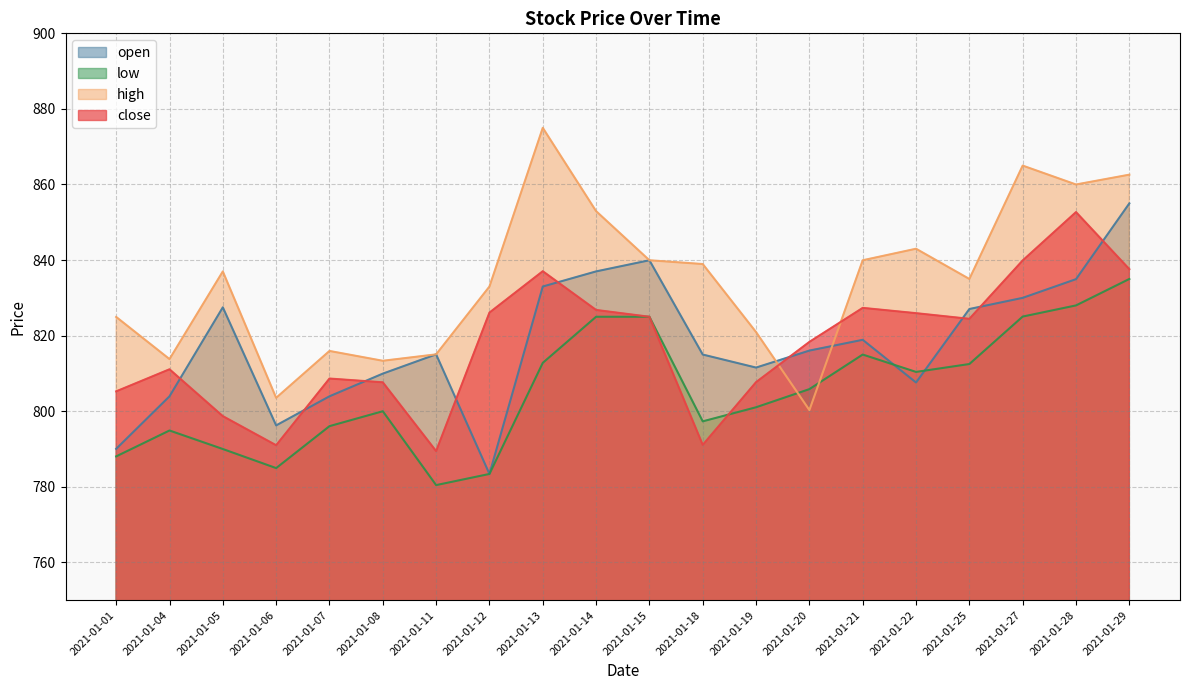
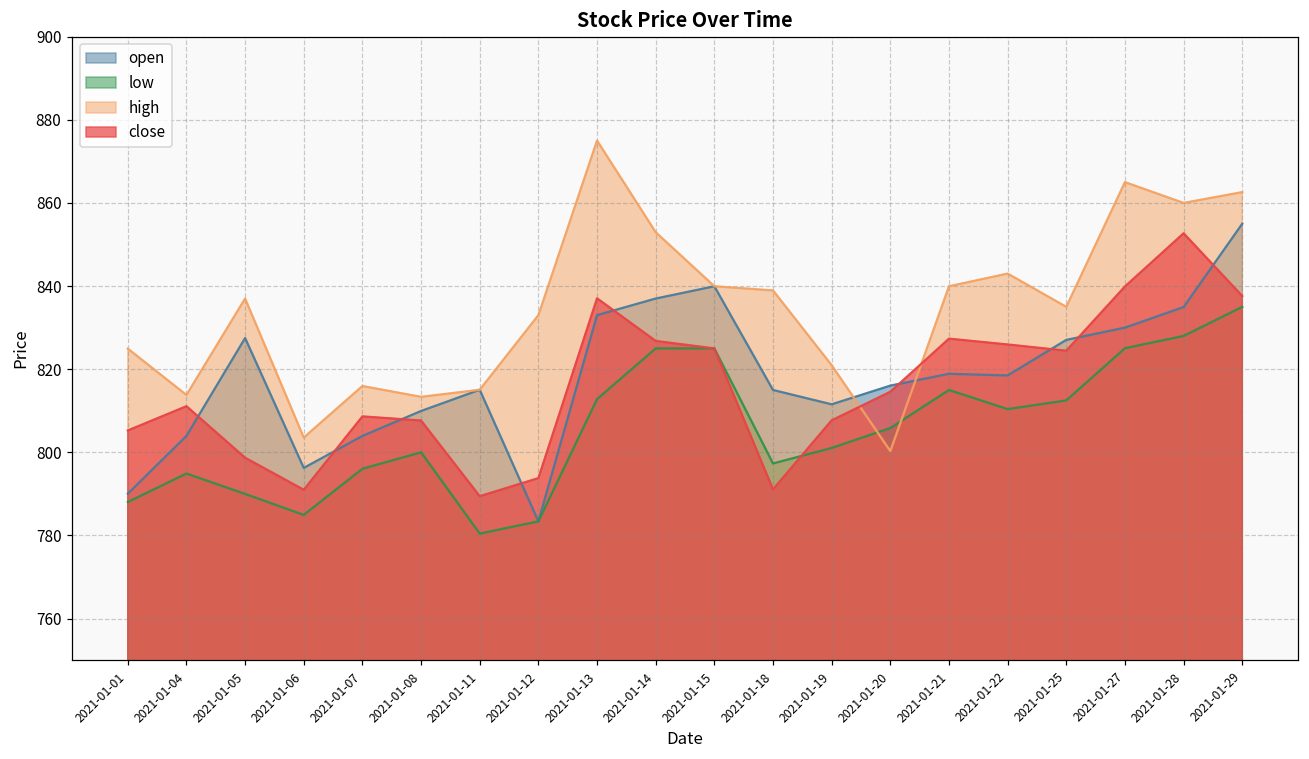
close, 2021-01-12: 826 -> 794
close, 2021-01-20: 818 -> 815
open, 2021-01-22: 808 -> 819
